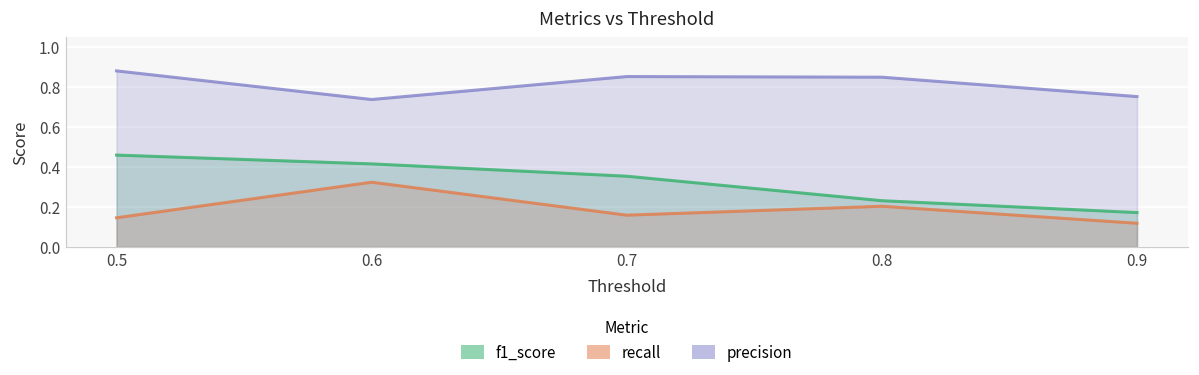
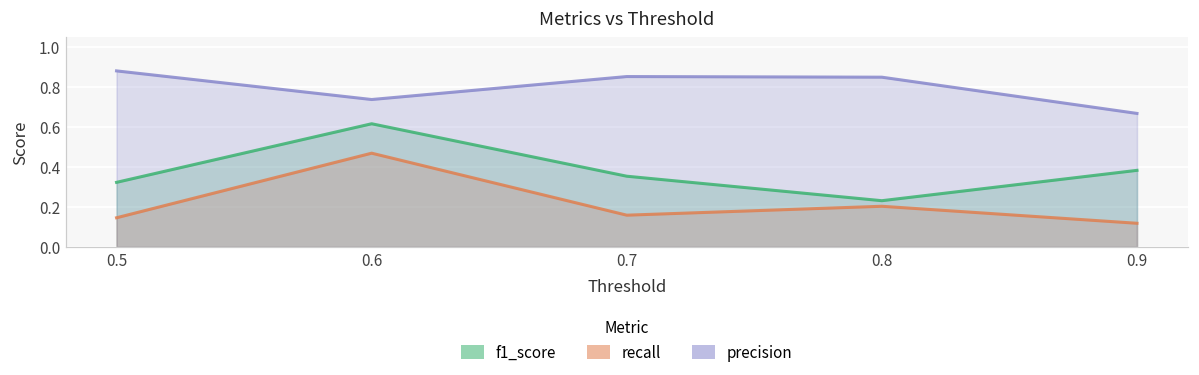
f1_score, 0.5: 0.46 -> 0.32
f1_score, 0.6: 0.41 -> 0.62
recall, 0.6: 0.32 -> 0.47
f1_score, 0.9: 0.17 -> 0.38
precision, 0.9: 0.75 -> 0.67
